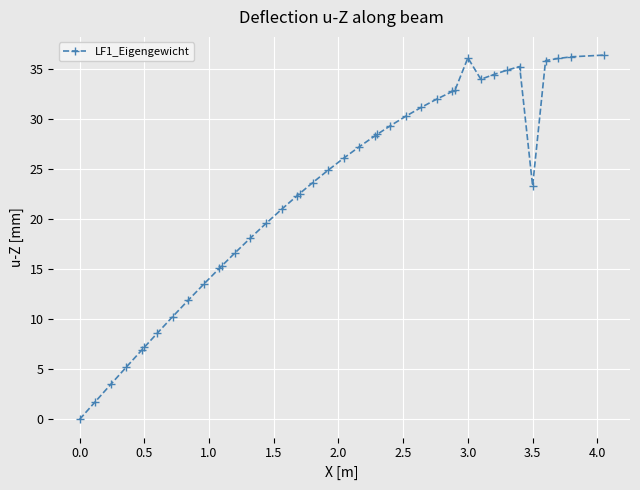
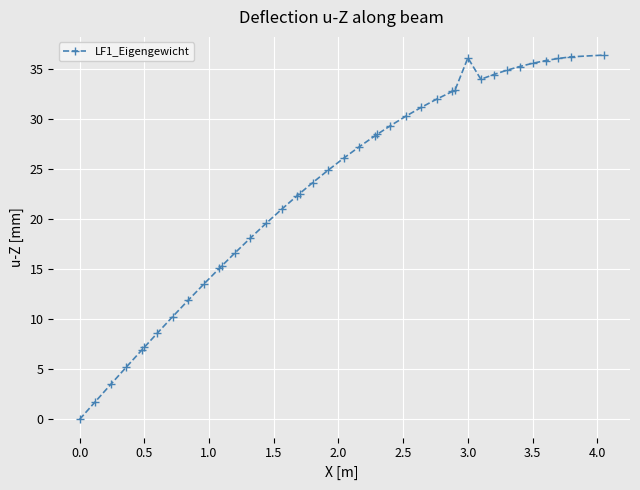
3.5: 23.3 -> 35.6
